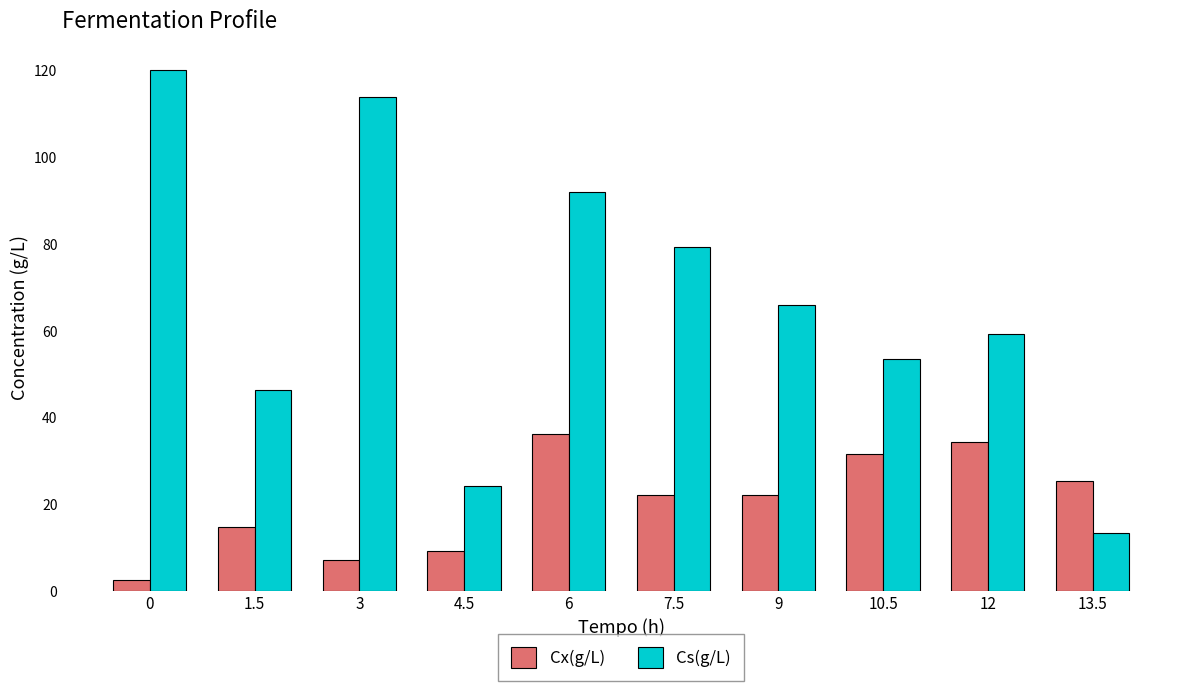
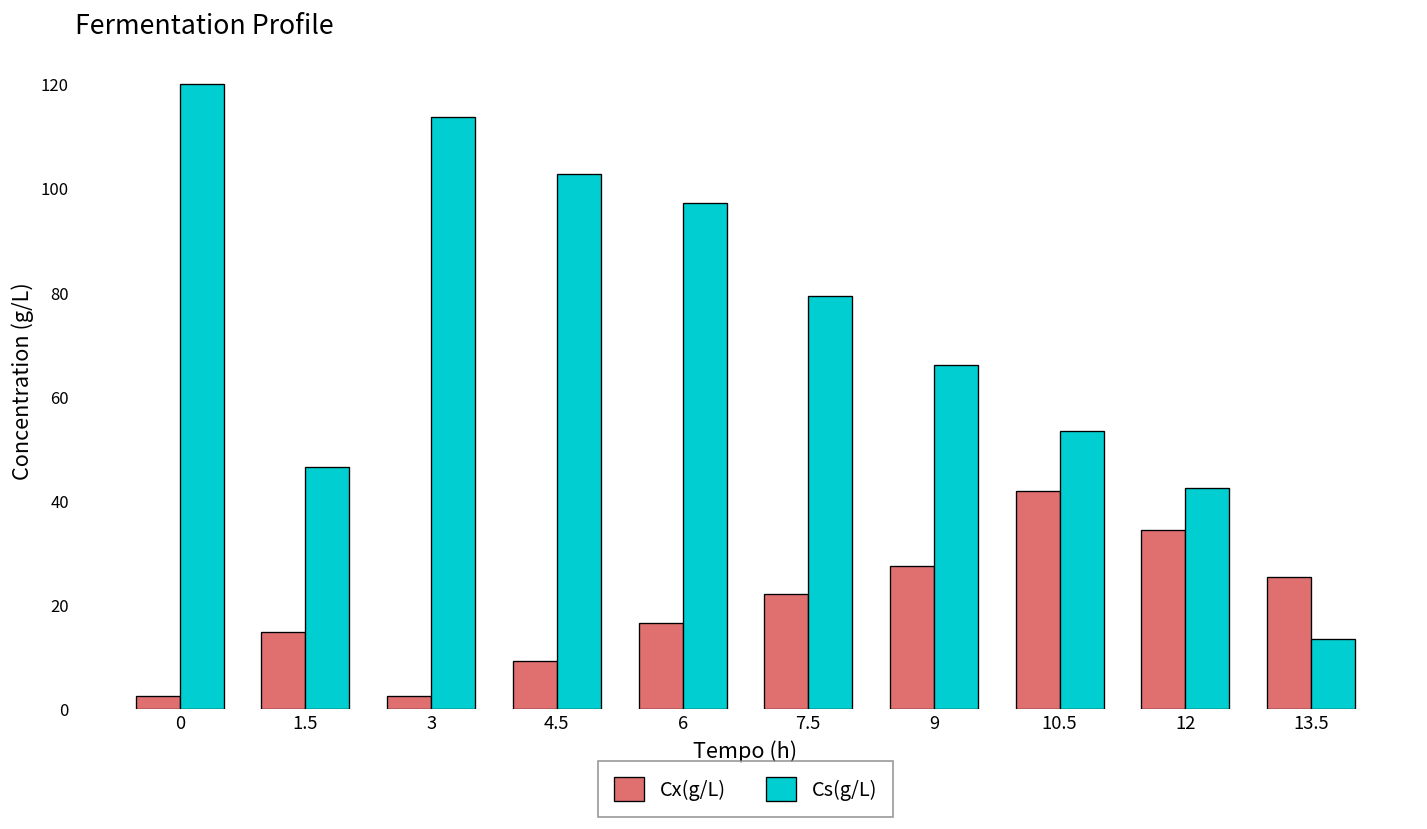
Cx(g/L), 3: 7 -> 2
Cs(g/L), 4.5: 24 -> 103
Cx(g/L), 6: 36 -> 16
Cs(g/L), 6: 92 -> 97
Cx(g/L), 9: 22 -> 27
Cx(g/L), 10.5: 32 -> 42
Cs(g/L), 12: 59 -> 42
